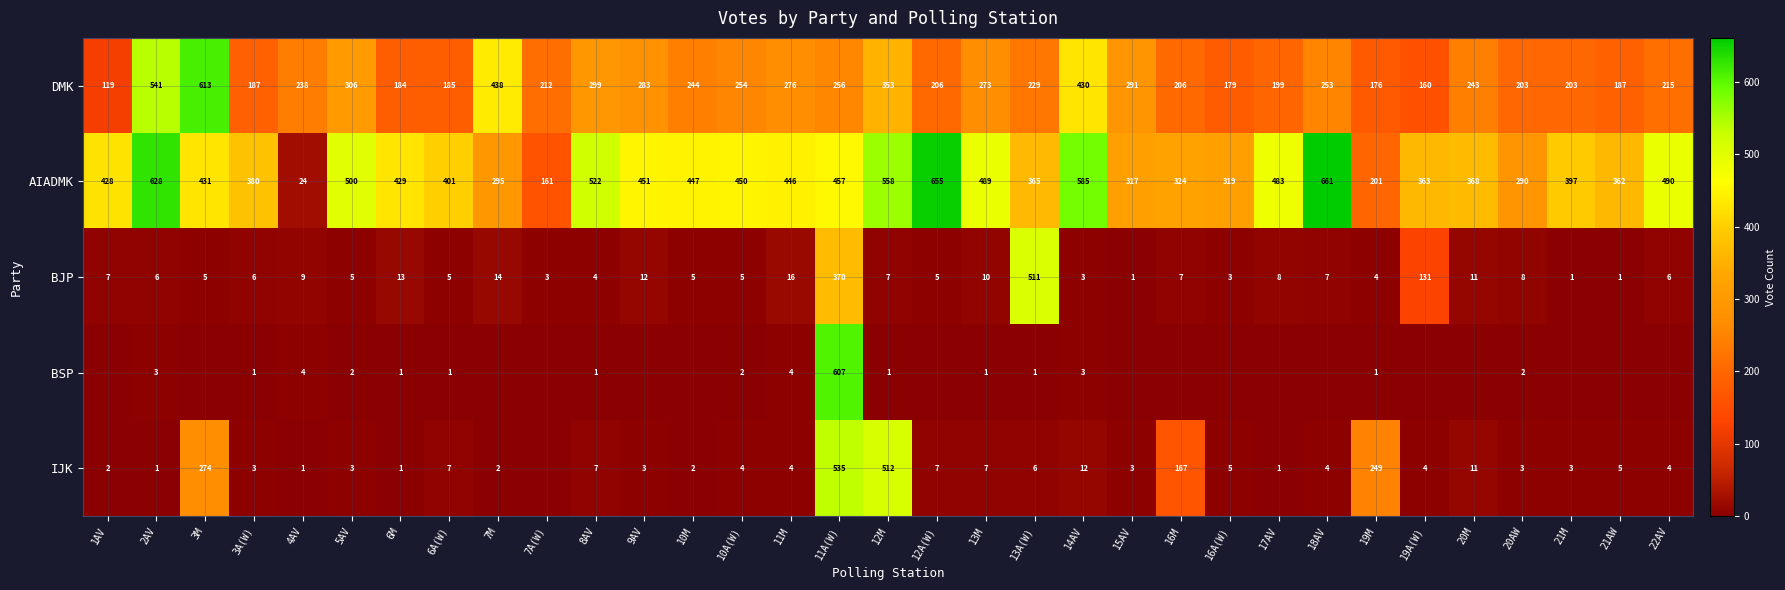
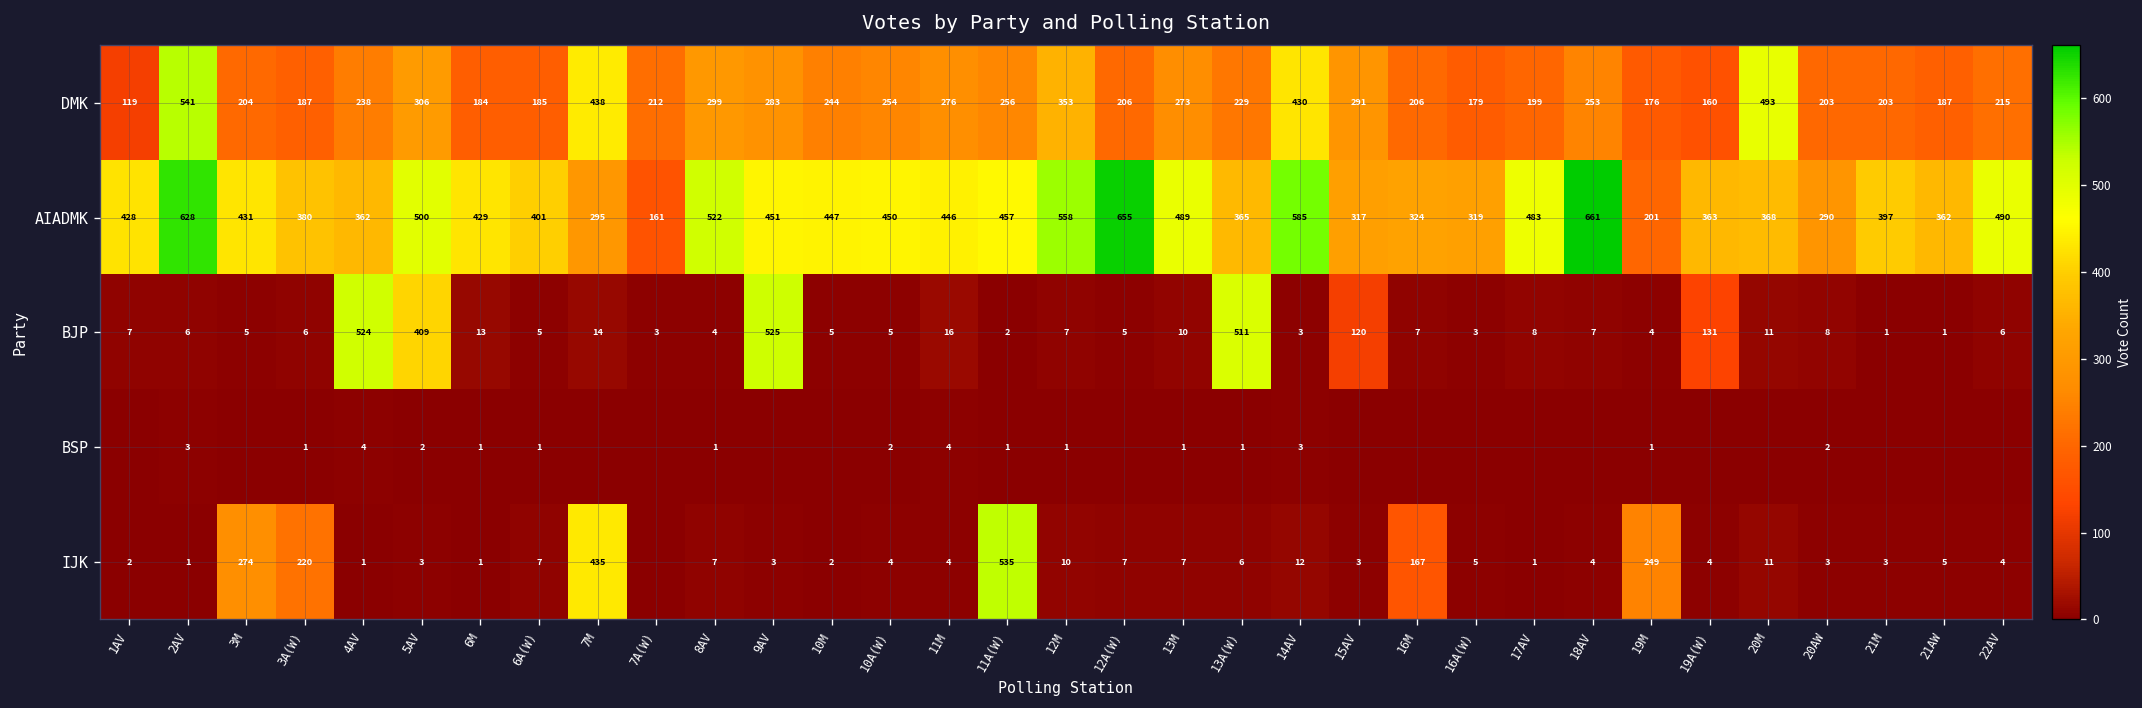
DMK, 3M: 613 -> 204
DMK, 20M: 243 -> 493
AIADMK, 4AV: 24 -> 362
BJP, 4AV: 9 -> 524
BJP, 5AV: 5 -> 409
BJP, 9AV: 12 -> 525
BJP, 11A(W): 370 -> 2
BJP, 15AV: 1 -> 120
BSP, 11A(W): 607 -> 1
IJK, 3A(W): 3 -> 220
IJK, 7M: 2 -> 435
IJK, 12M: 512 -> 10
